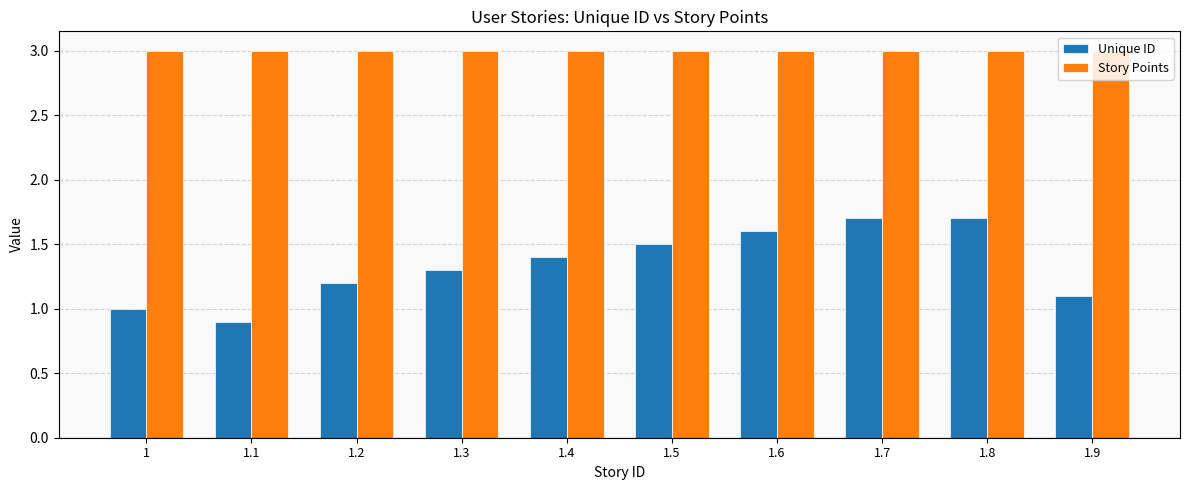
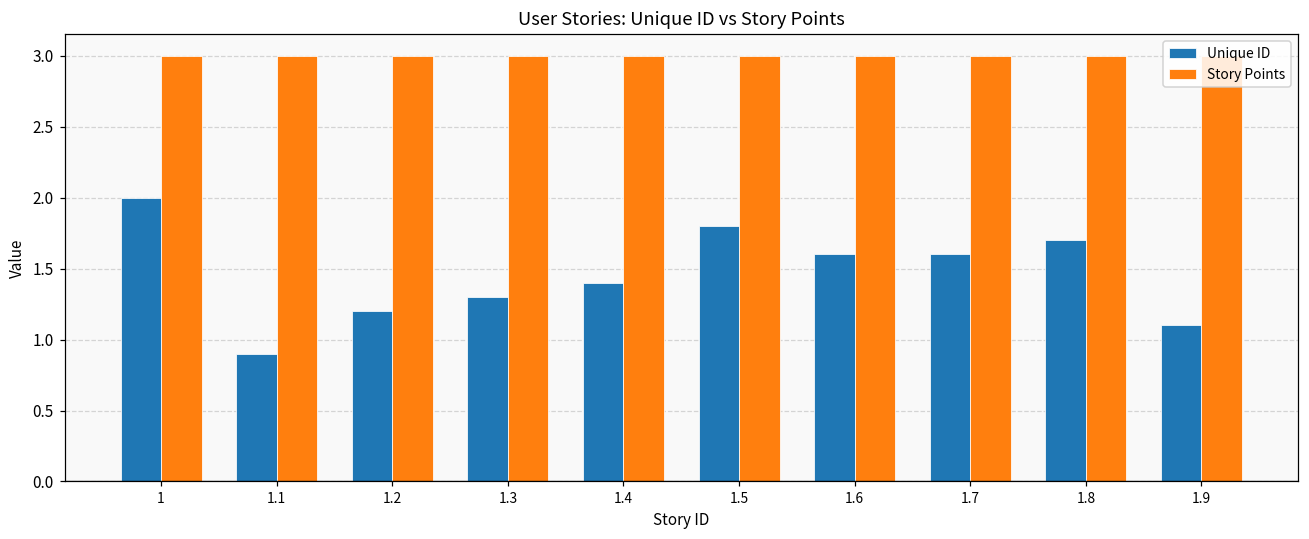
Unique ID, 1: 1 -> 2
Unique ID, 1.5: 1.5 -> 1.8
Unique ID, 1.7: 1.7 -> 1.6
